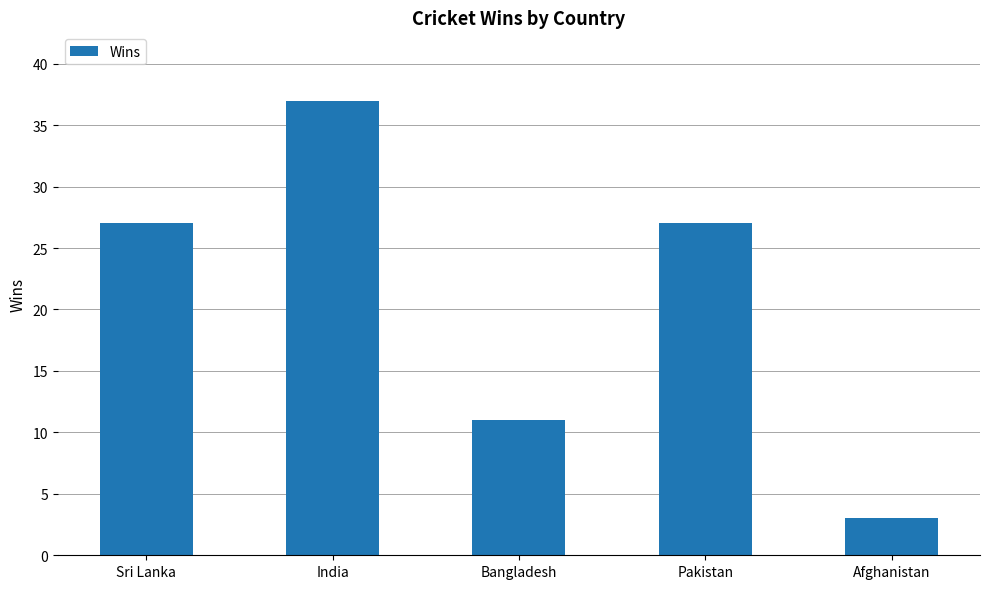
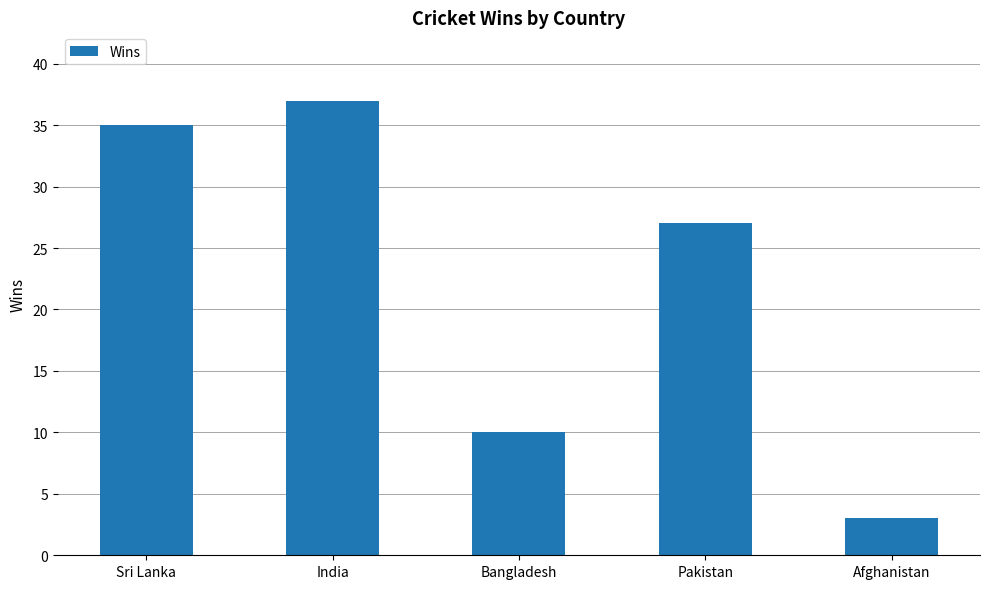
Sri Lanka: 27 -> 35
Bangladesh: 11 -> 10
